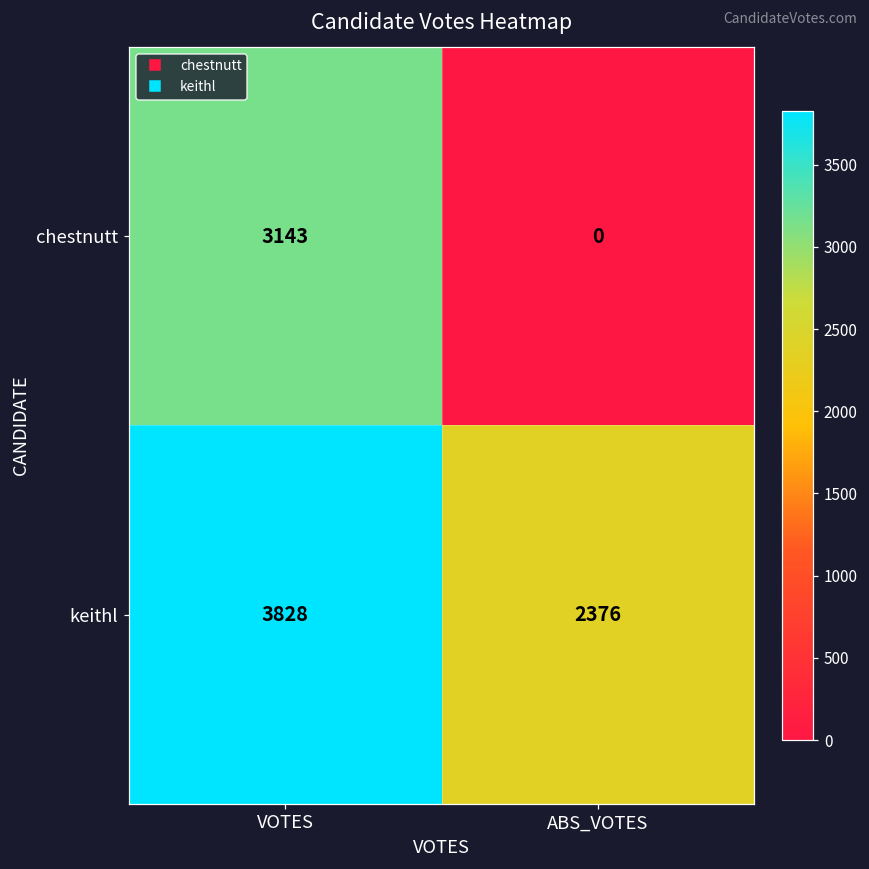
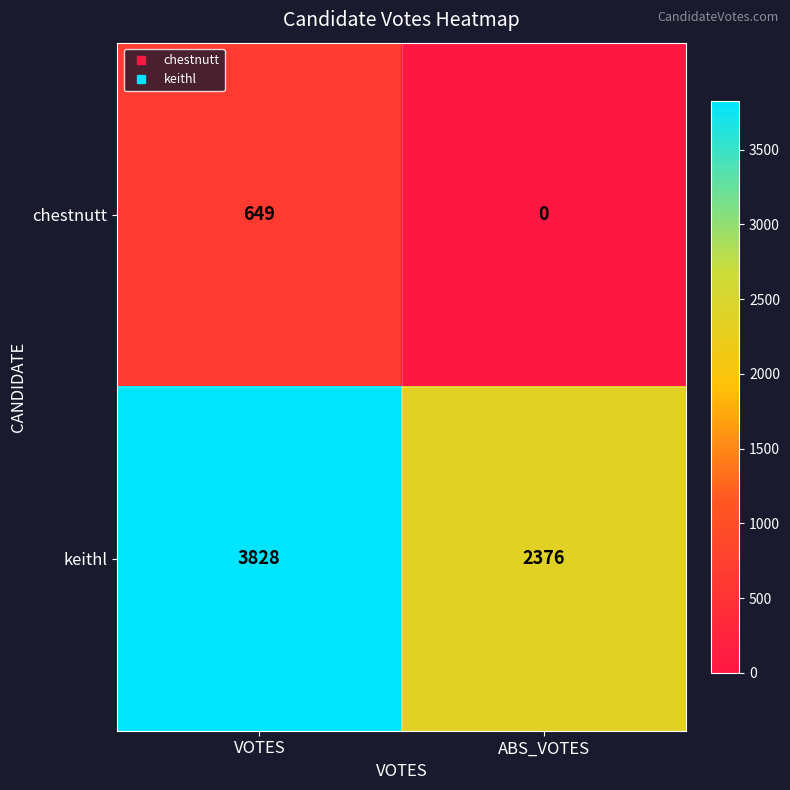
chestnutt, VOTES: 3143 -> 649
